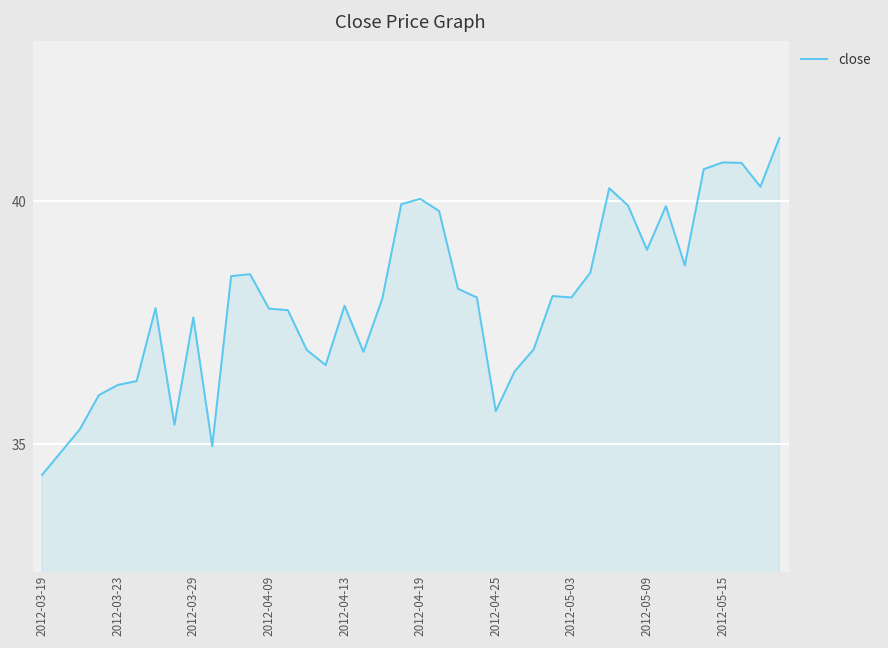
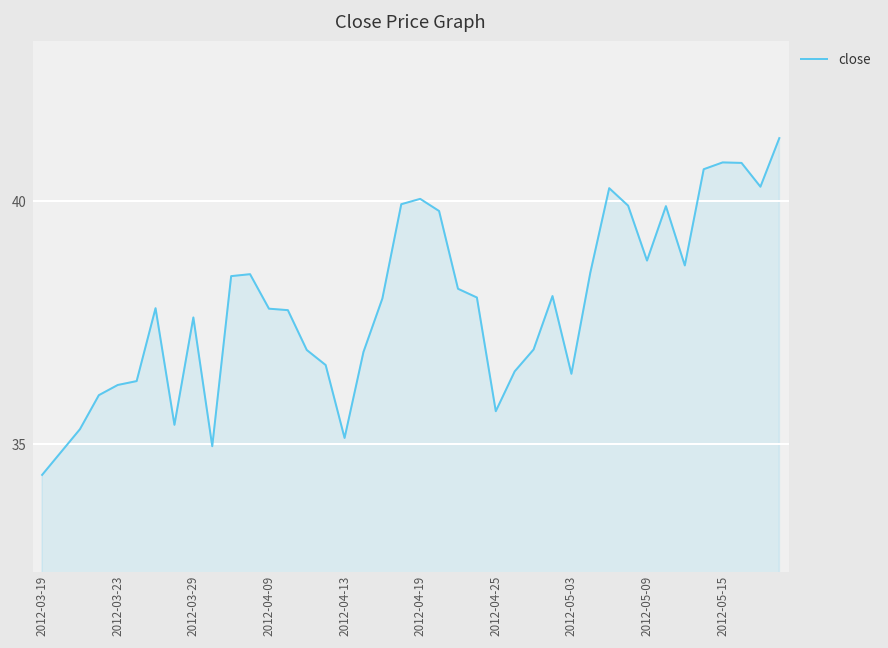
2012-04-13: 37.9 -> 35.1
2012-05-03: 38.0 -> 36.5
2012-05-09: 39.0 -> 38.8
